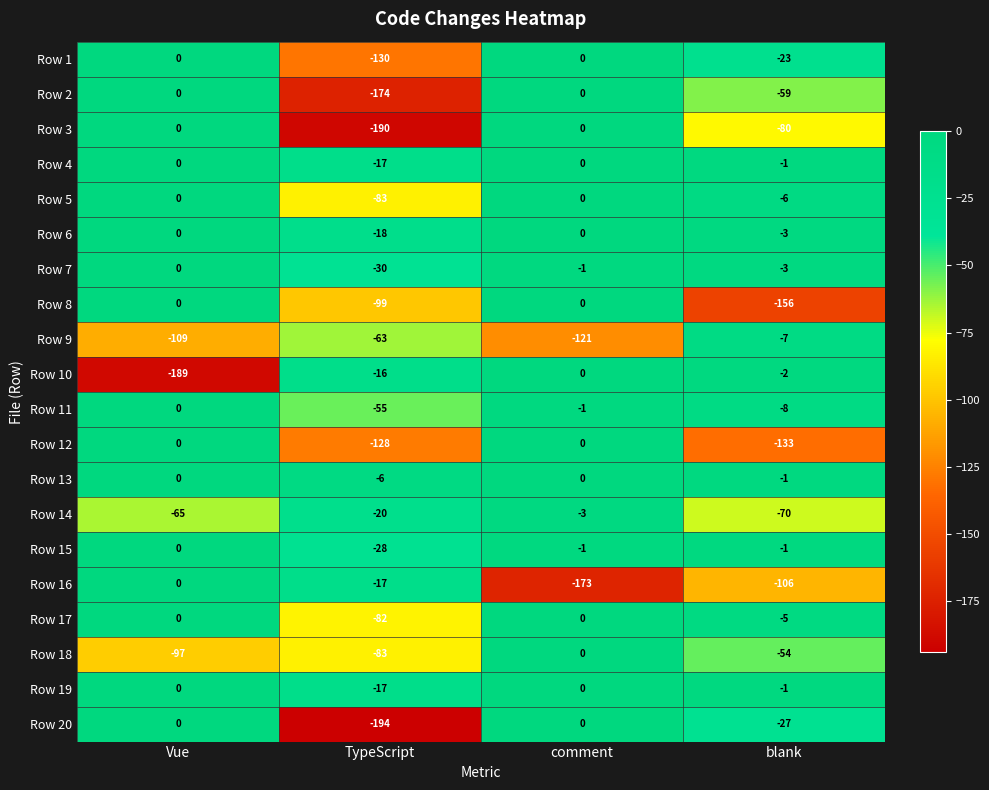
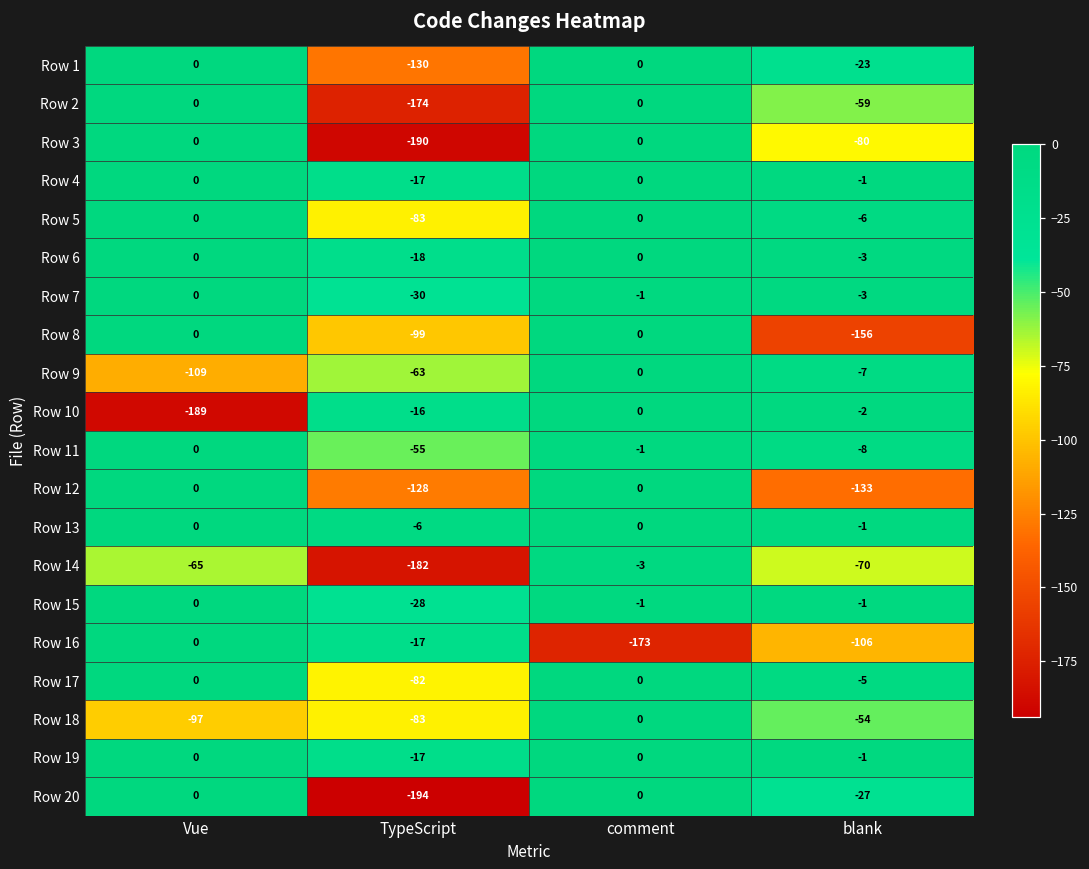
Row 9, comment: -121 -> 0
Row 14, TypeScript: -20 -> -182
